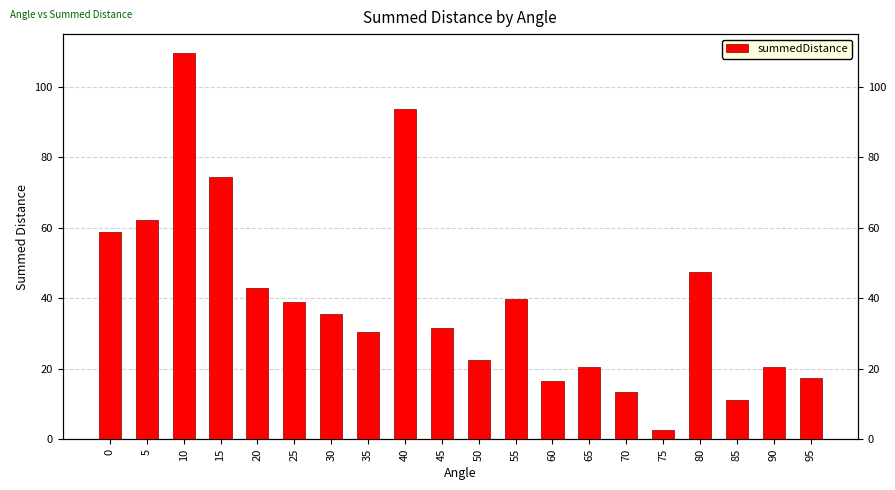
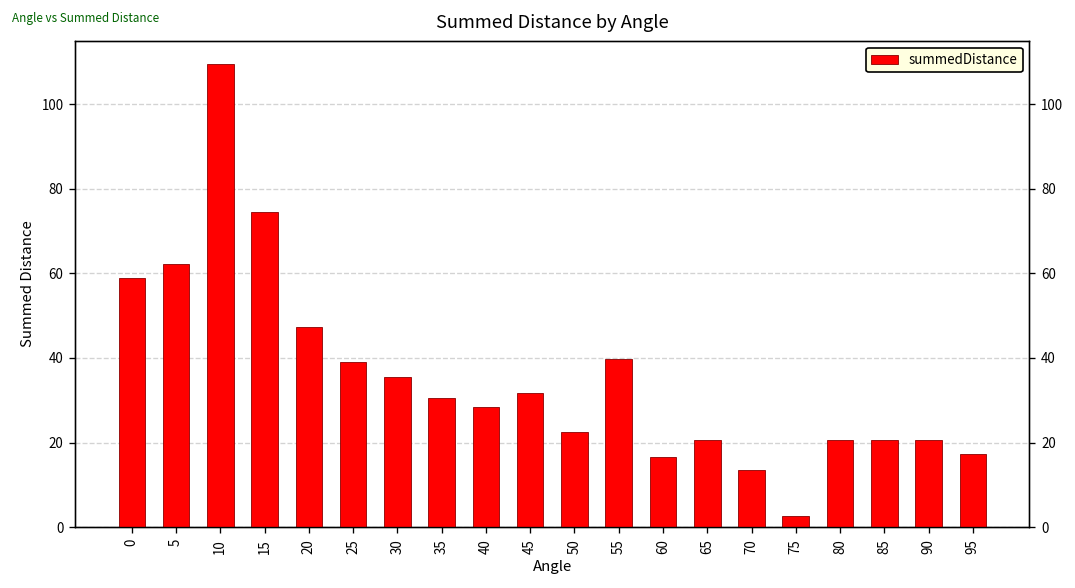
20: 43 -> 47
40: 94 -> 29
80: 47 -> 21
85: 11 -> 21
